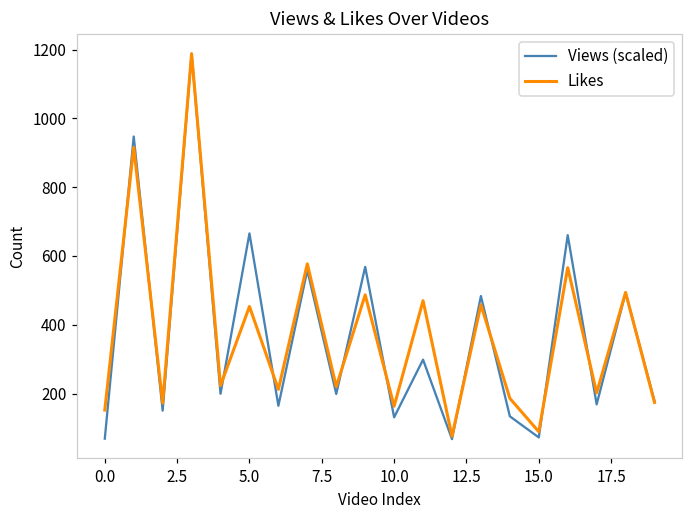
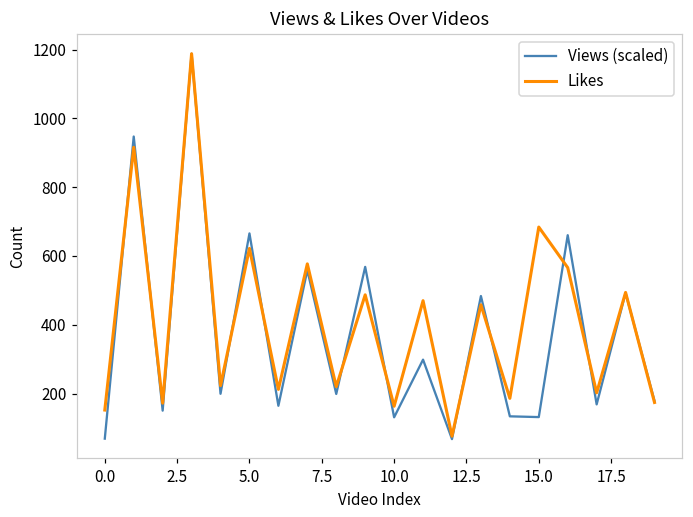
Likes, 5.0: 450 -> 620
Views (scaled), 15.0: 70 -> 130
Likes, 15.0: 90 -> 680
